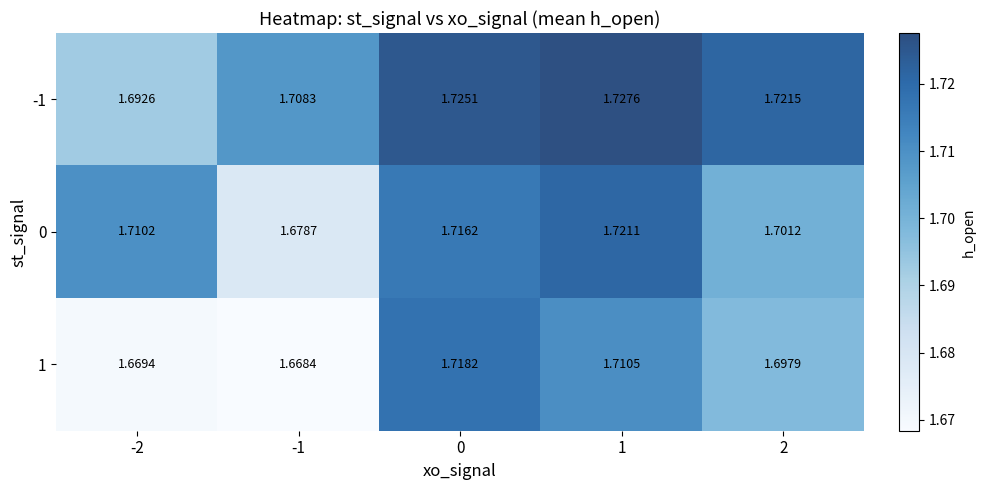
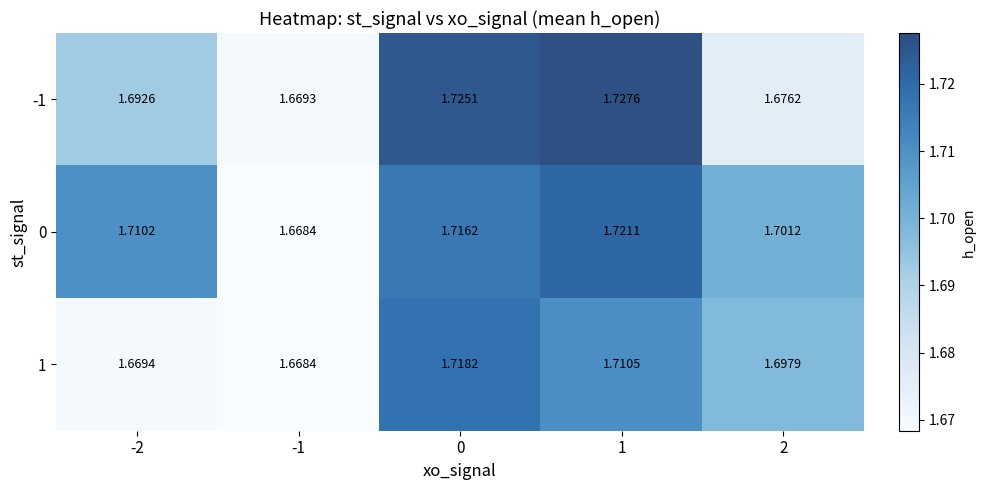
-1, -1: 1.7083 -> 1.6693
-1, 2: 1.7215 -> 1.6762
0, -1: 1.6787 -> 1.6684
